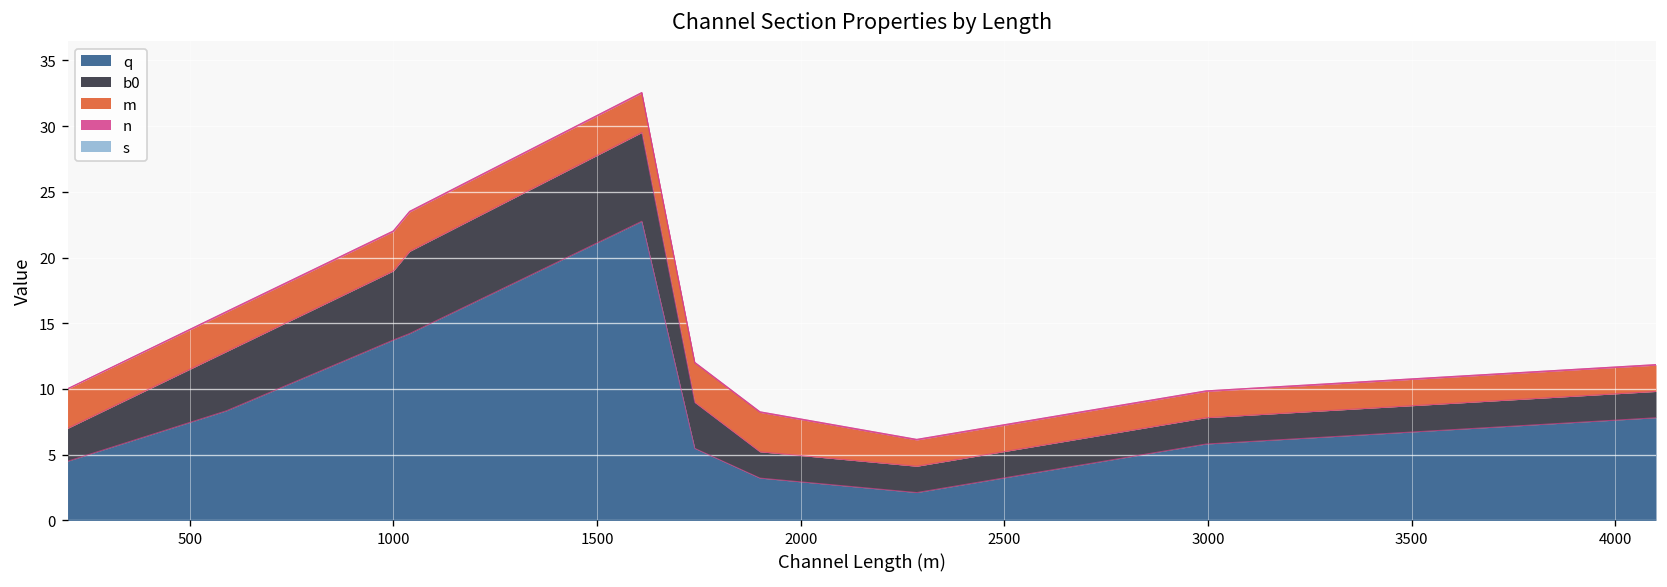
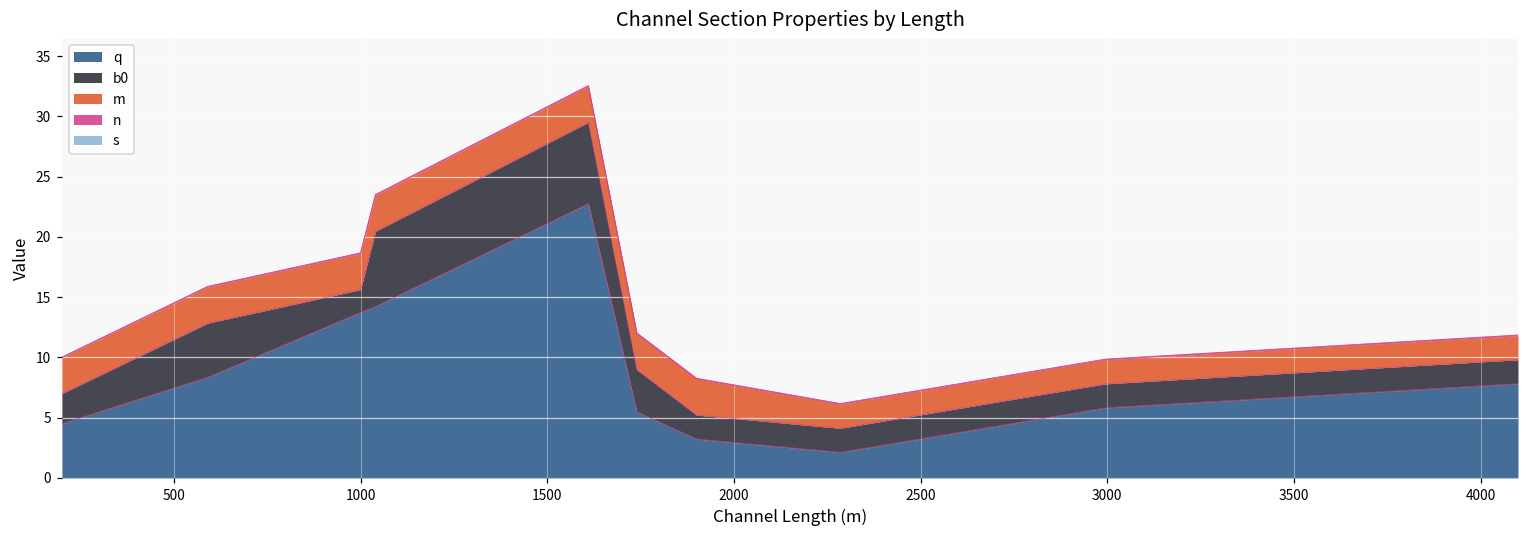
b0, 1000: 5.3 -> 1.9
